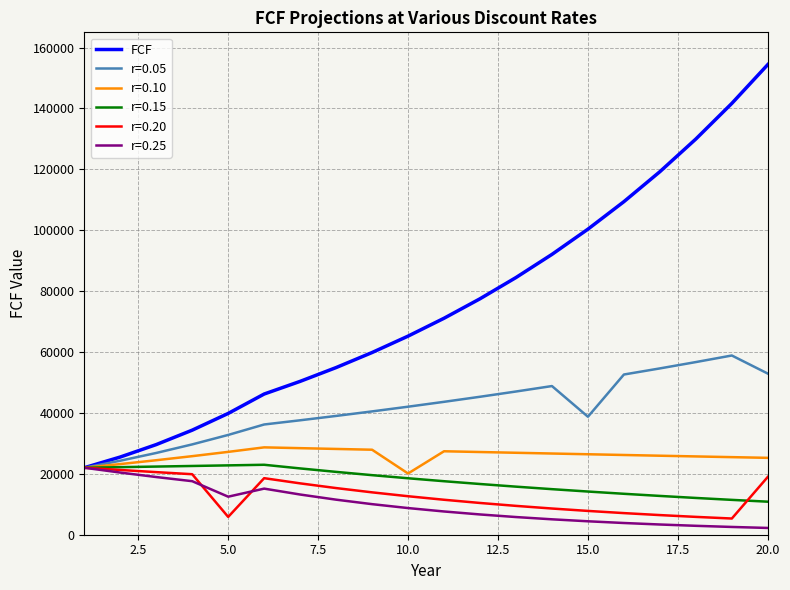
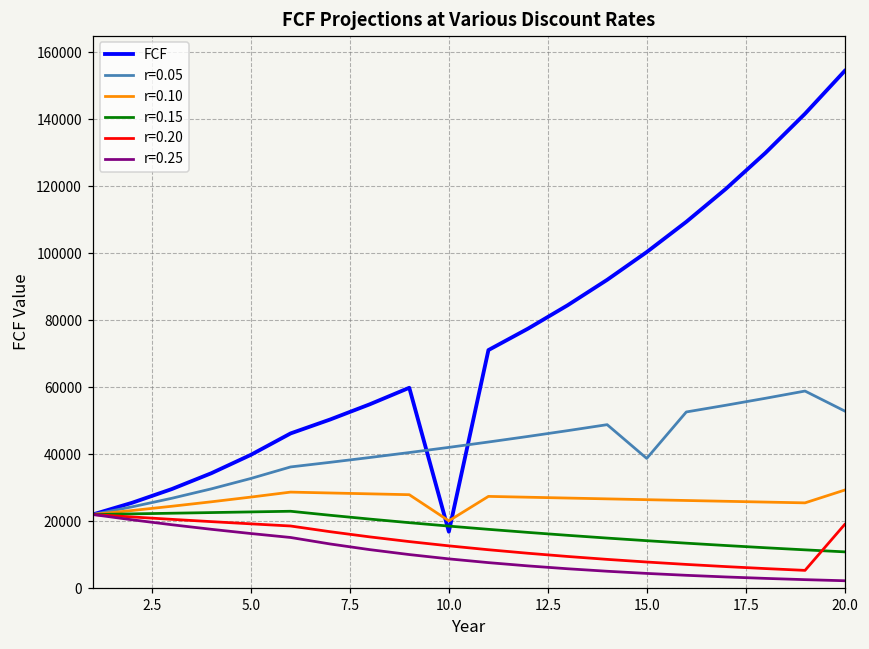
r=0.20, 5.0: 6000 -> 19000
r=0.25, 5.0: 12000 -> 16000
FCF, 10.0: 65000 -> 17000
r=0.10, 20.0: 25000 -> 29000
